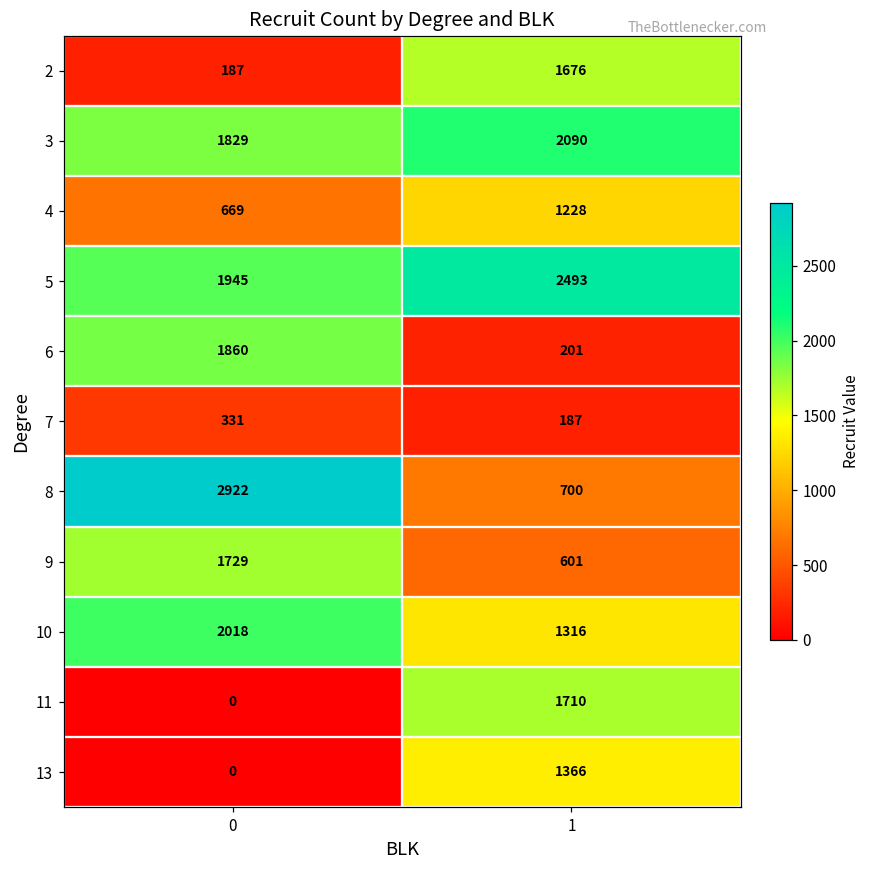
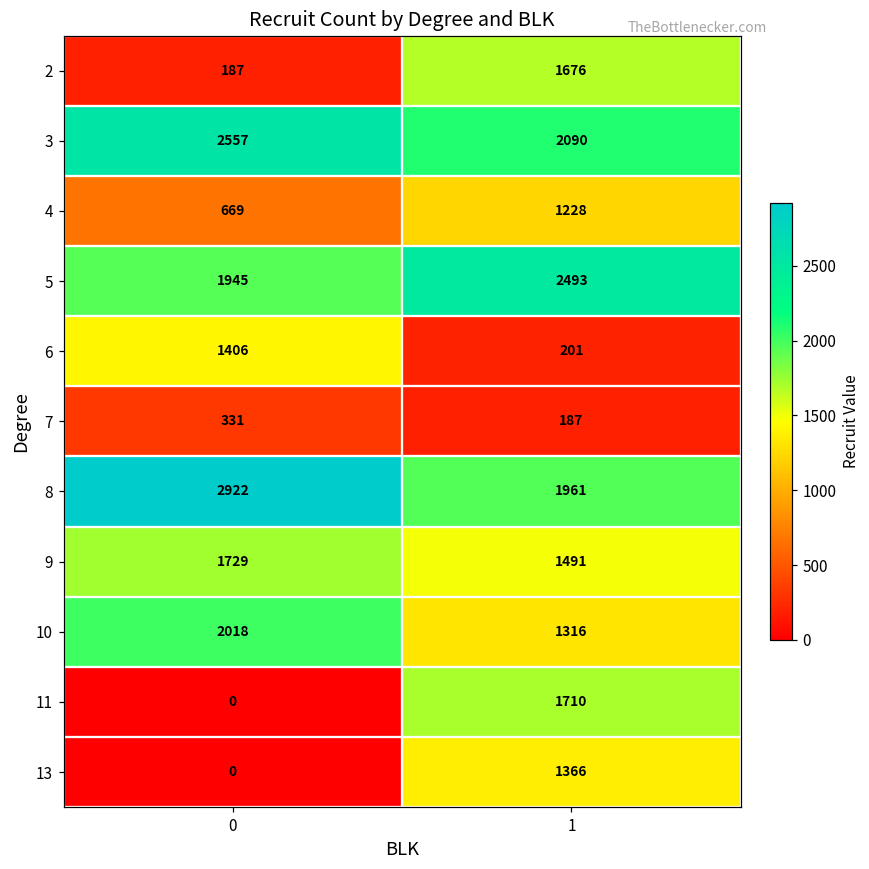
3, 0: 1829 -> 2557
6, 0: 1860 -> 1406
8, 1: 700 -> 1961
9, 1: 601 -> 1491
